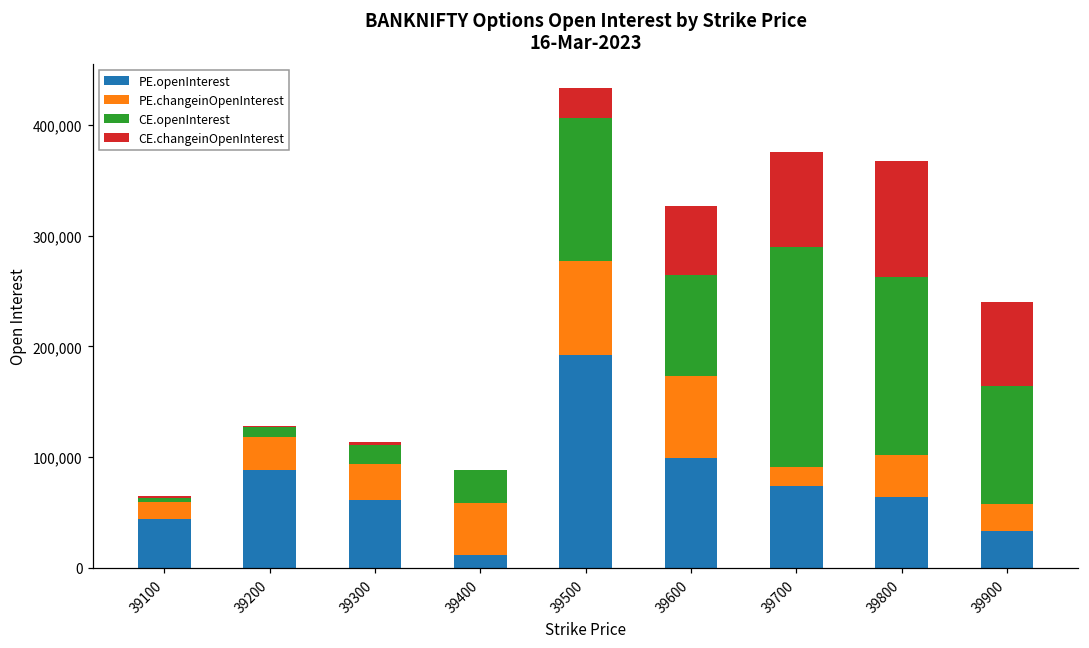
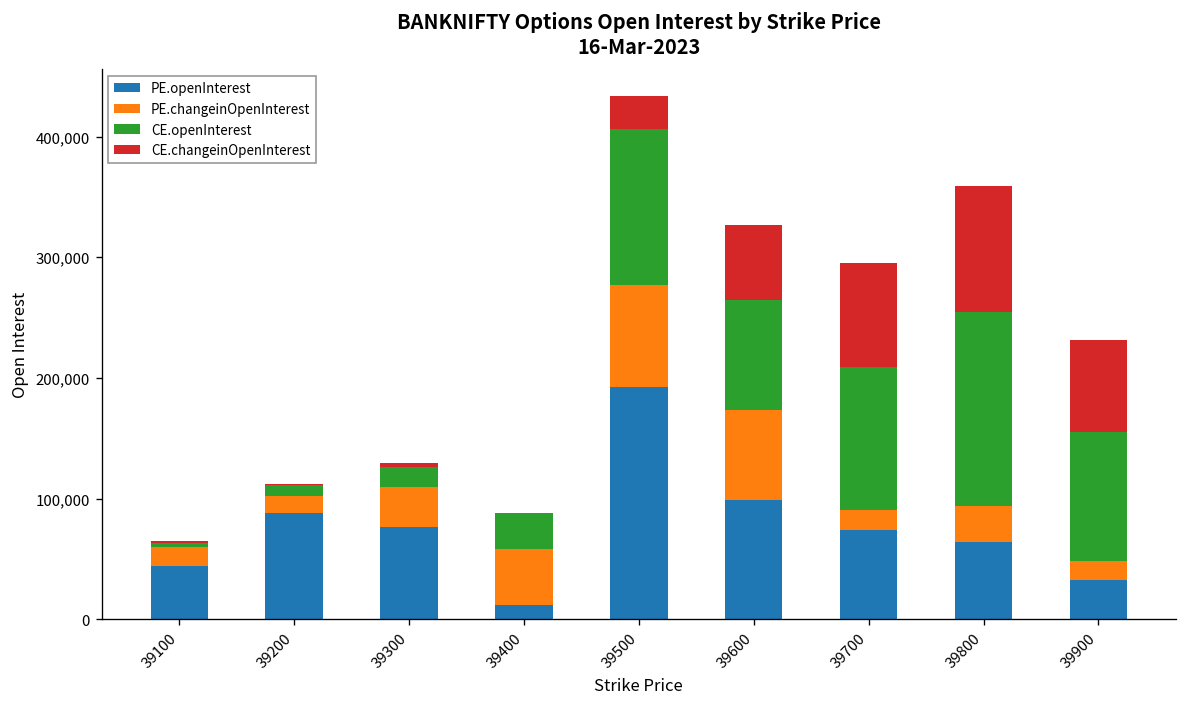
PE.changeinOpenInterest, 39200: 30,000 -> 14,000
PE.openInterest, 39300: 61,000 -> 77,000
CE.openInterest, 39700: 199,000 -> 119,000
PE.changeinOpenInterest, 39800: 38,000 -> 30,000
PE.changeinOpenInterest, 39900: 24,000 -> 16,000
